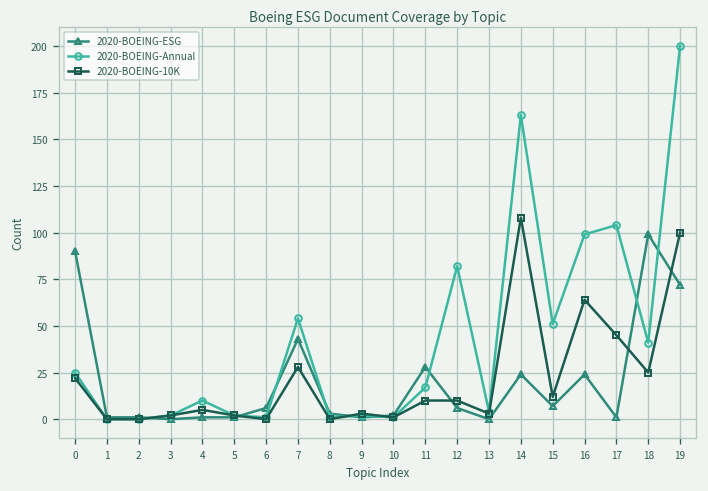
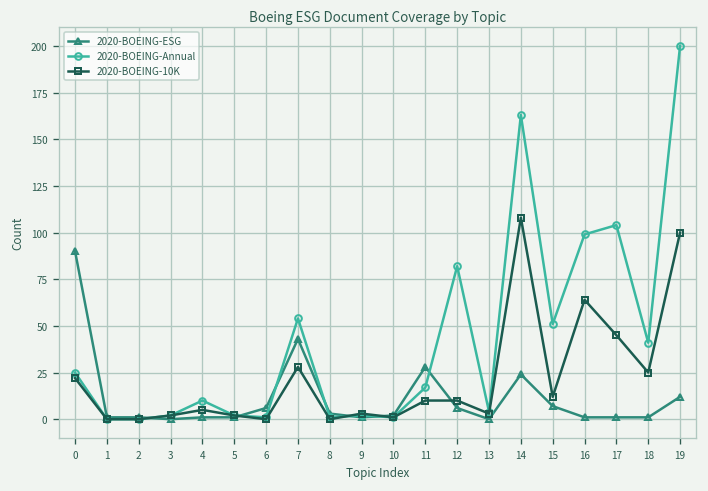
2020-BOEING-ESG, 16: 24 -> 1
2020-BOEING-ESG, 18: 99 -> 1
2020-BOEING-ESG, 19: 72 -> 12
